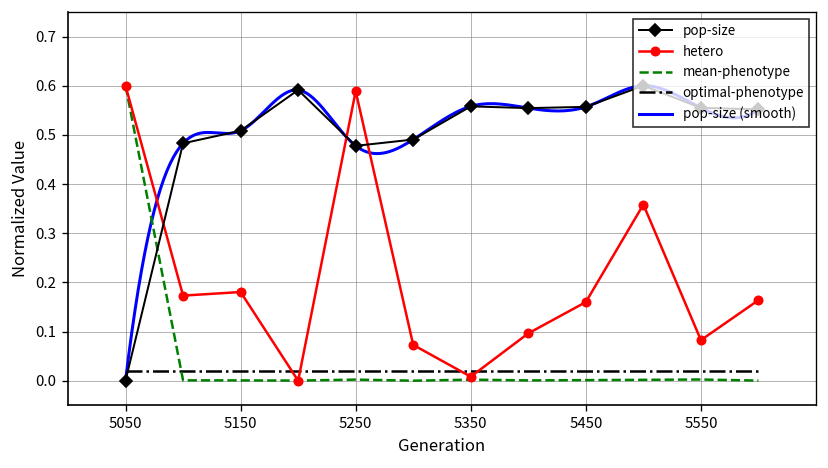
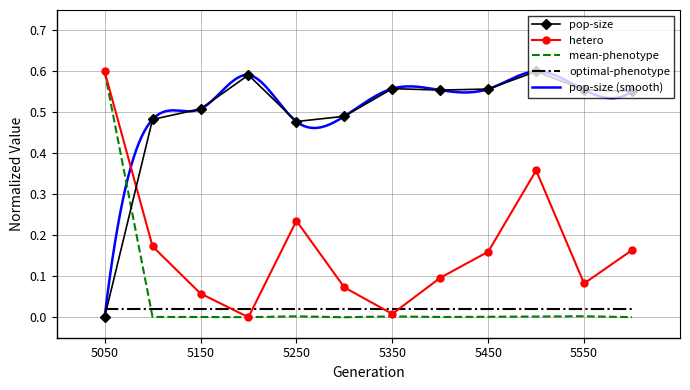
hetero, 5150: 0.18 -> 0.06
hetero, 5250: 0.59 -> 0.24
